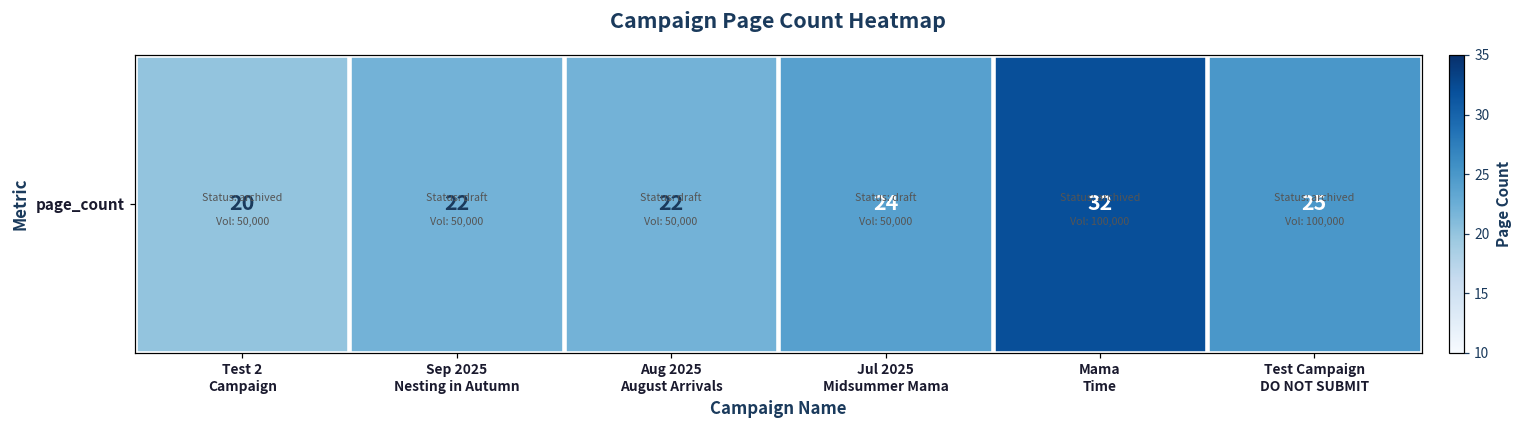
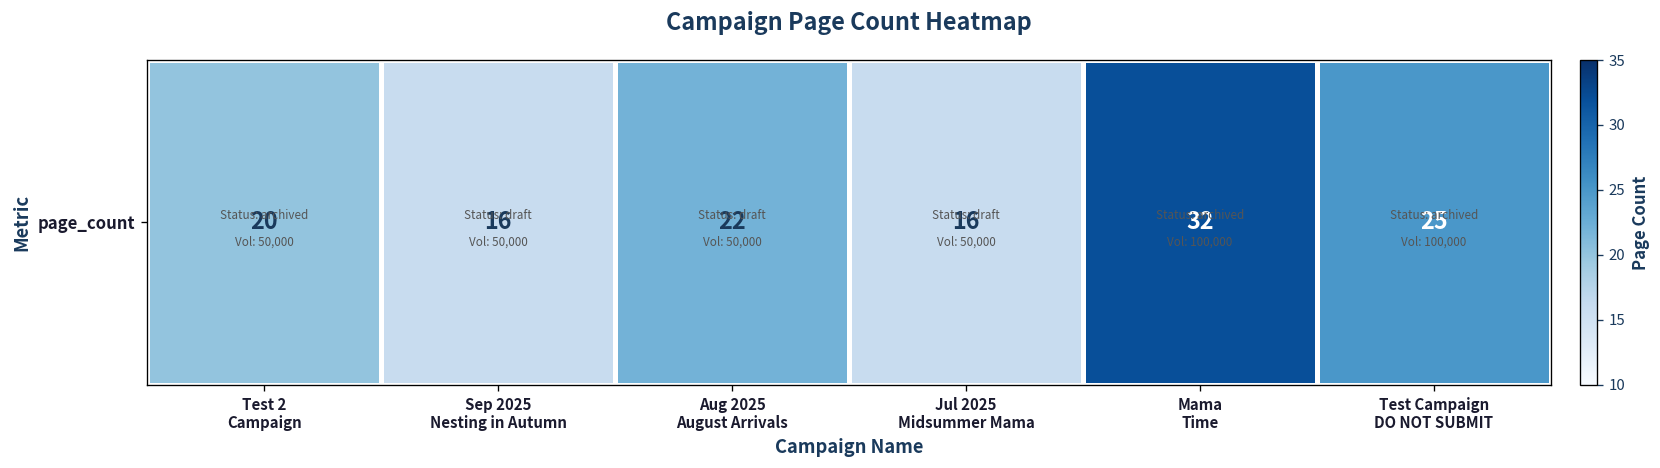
page_count, Sep 2025 Nesting in Autumn: 22 -> 16
page_count, Jul 2025 Midsummer Mama: 24 -> 16
